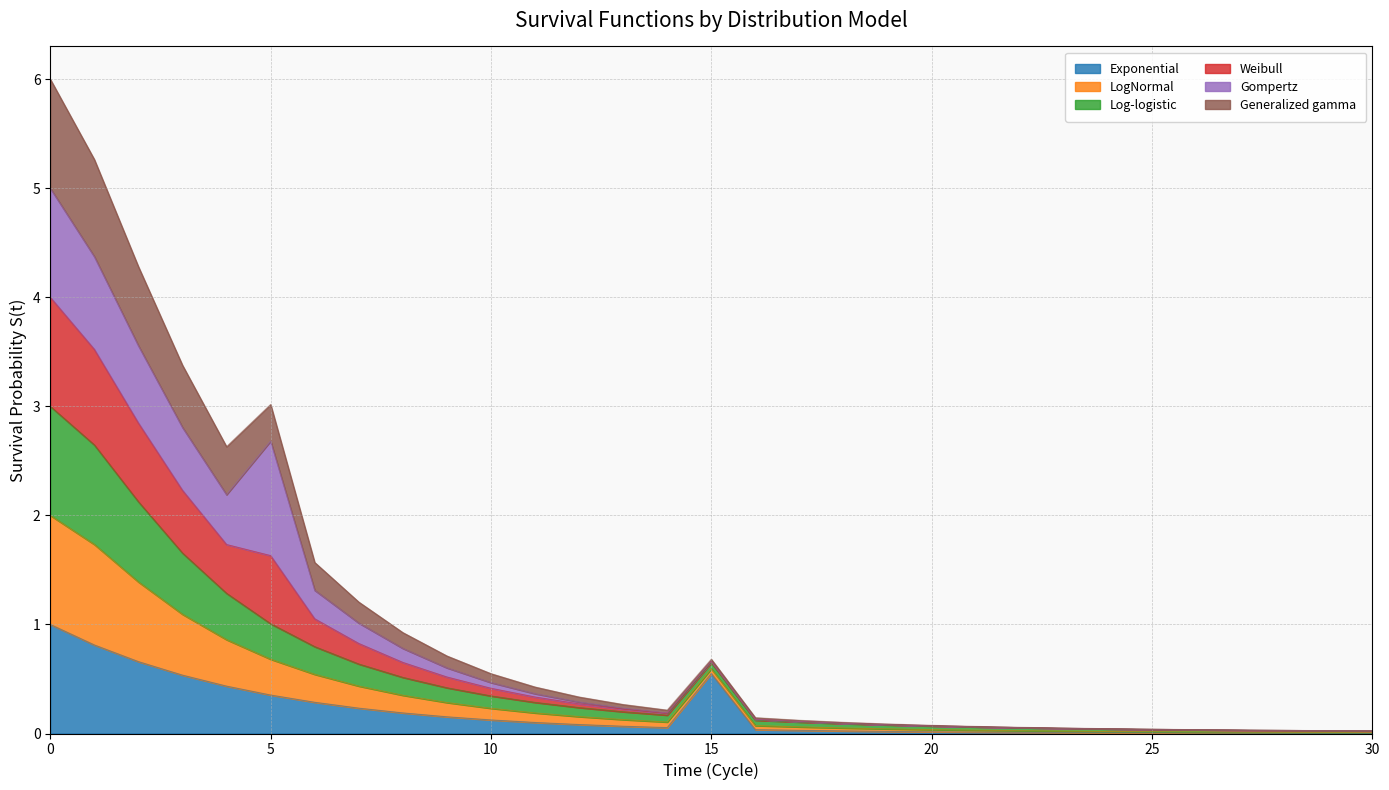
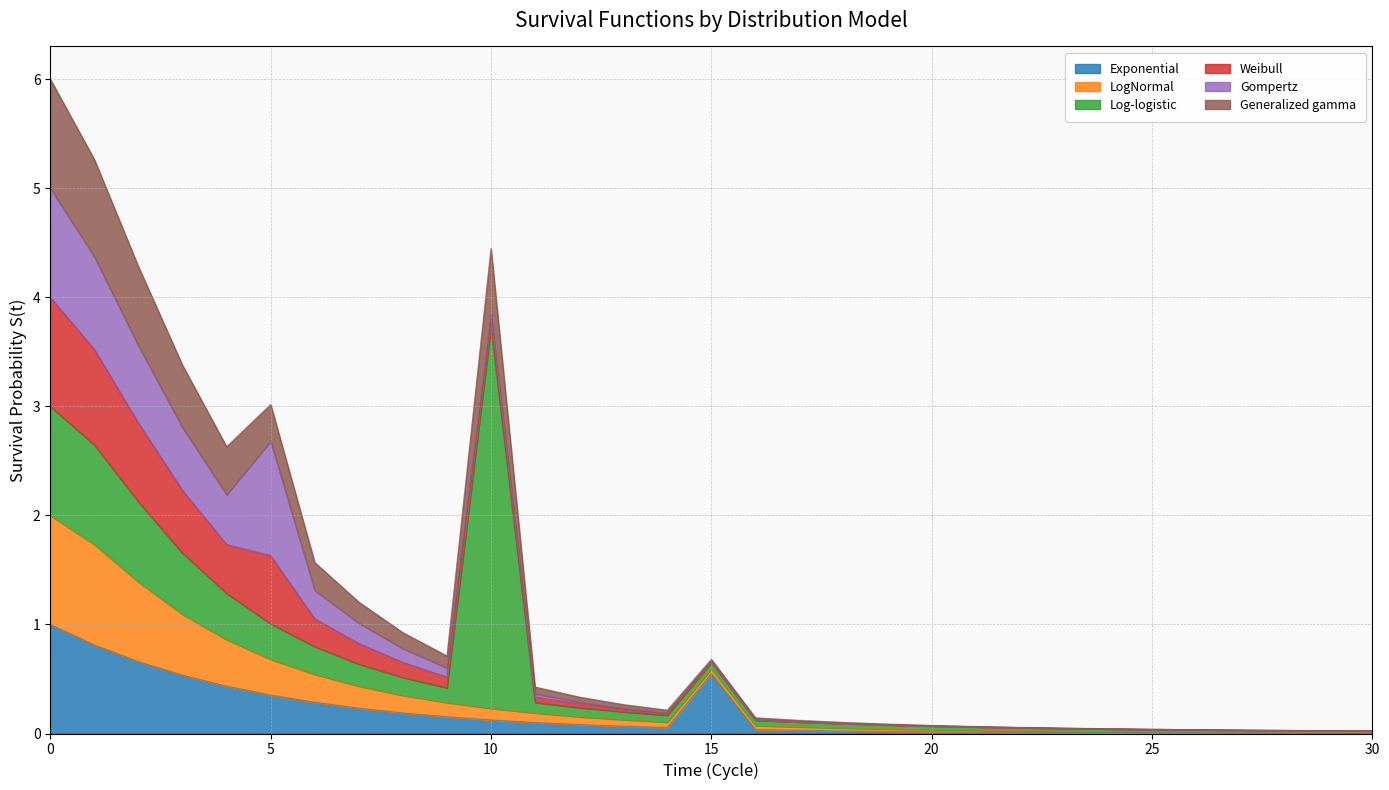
Log-logistic, 10: 0.11 -> 3.49
Generalized gamma, 10: 0.08 -> 0.60
